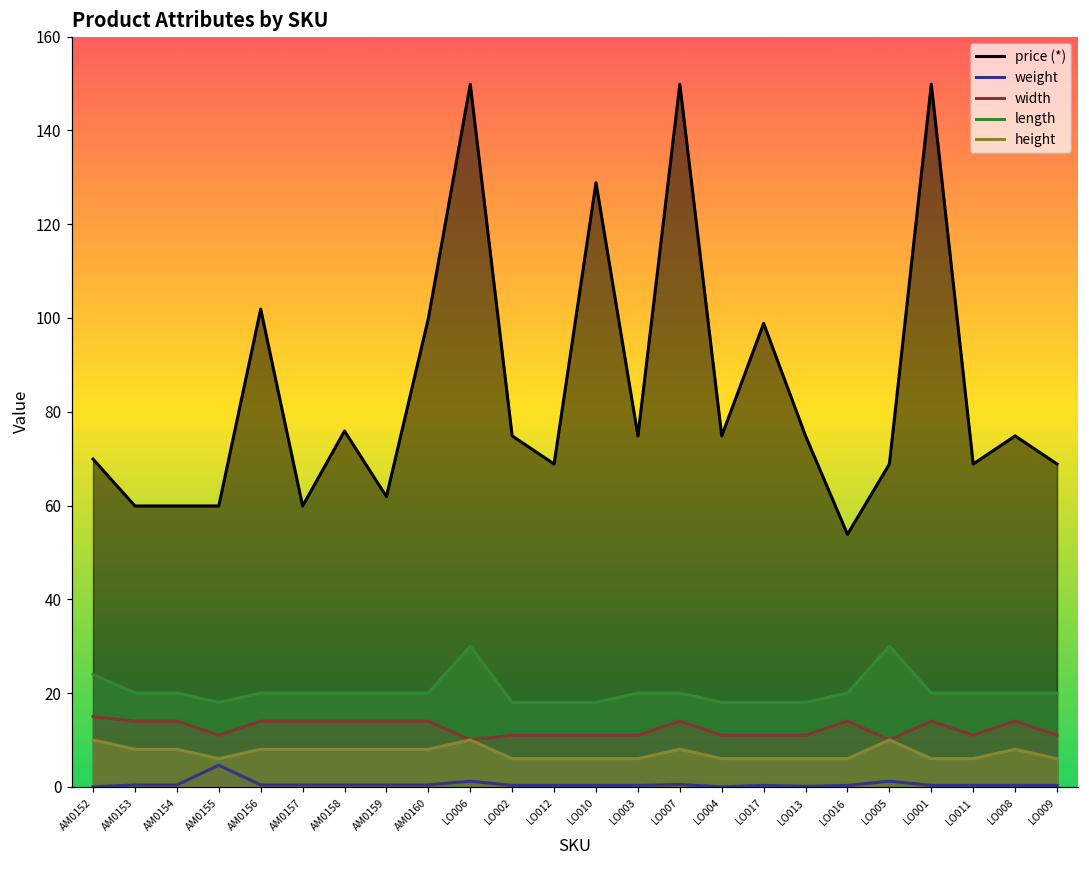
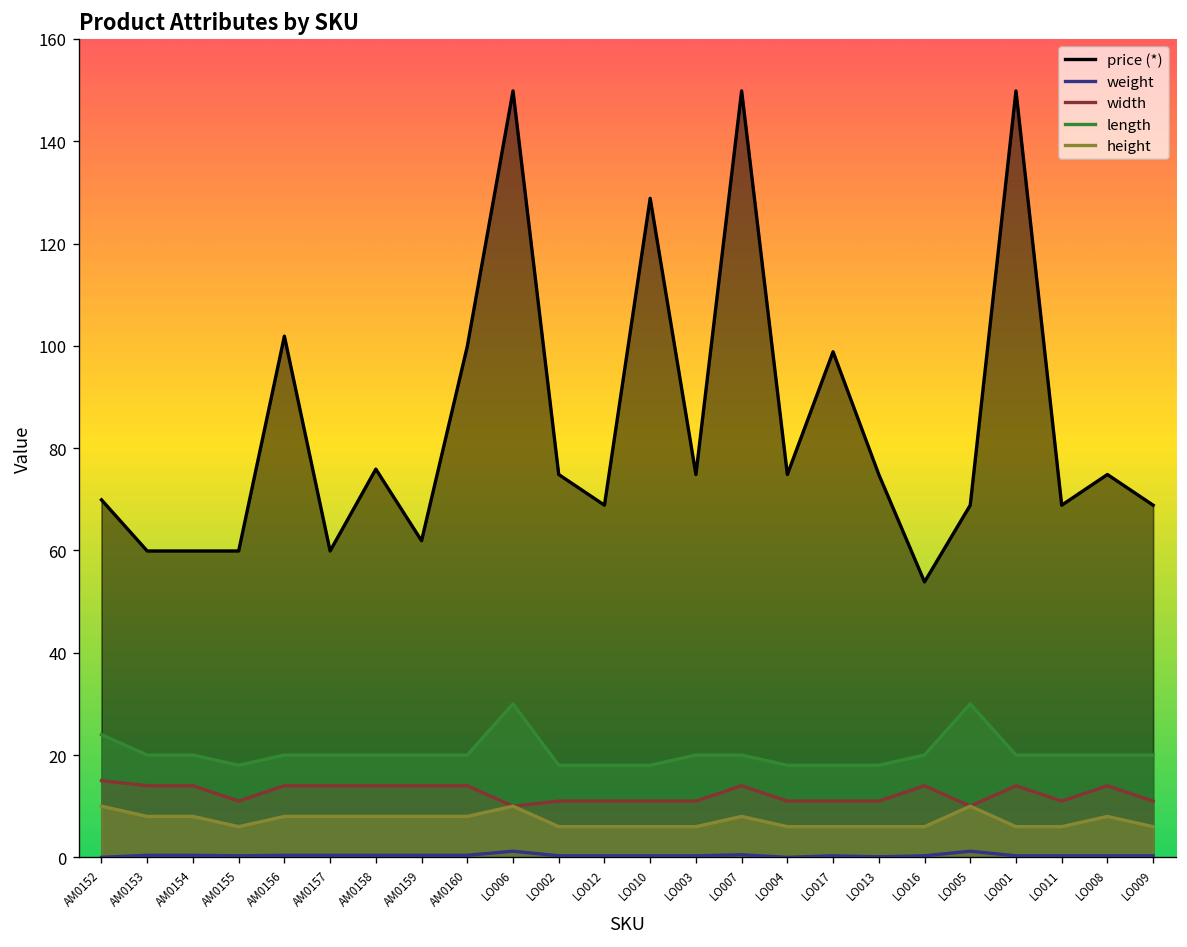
weight, AM0155: 5 -> 0
